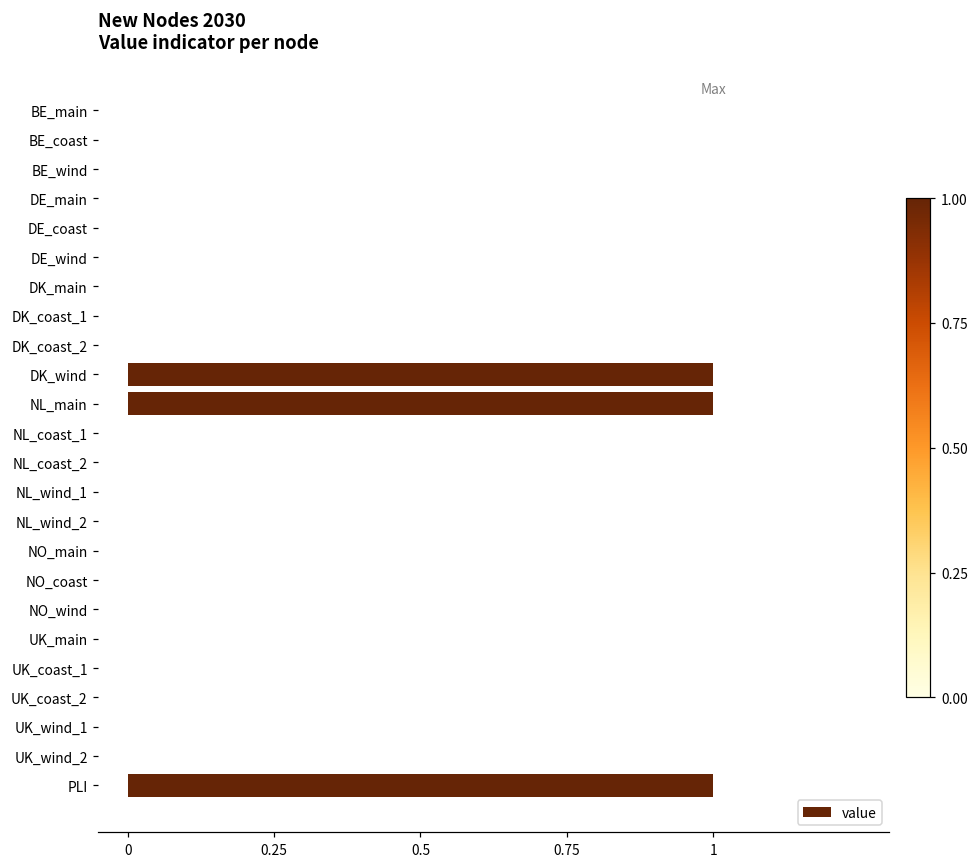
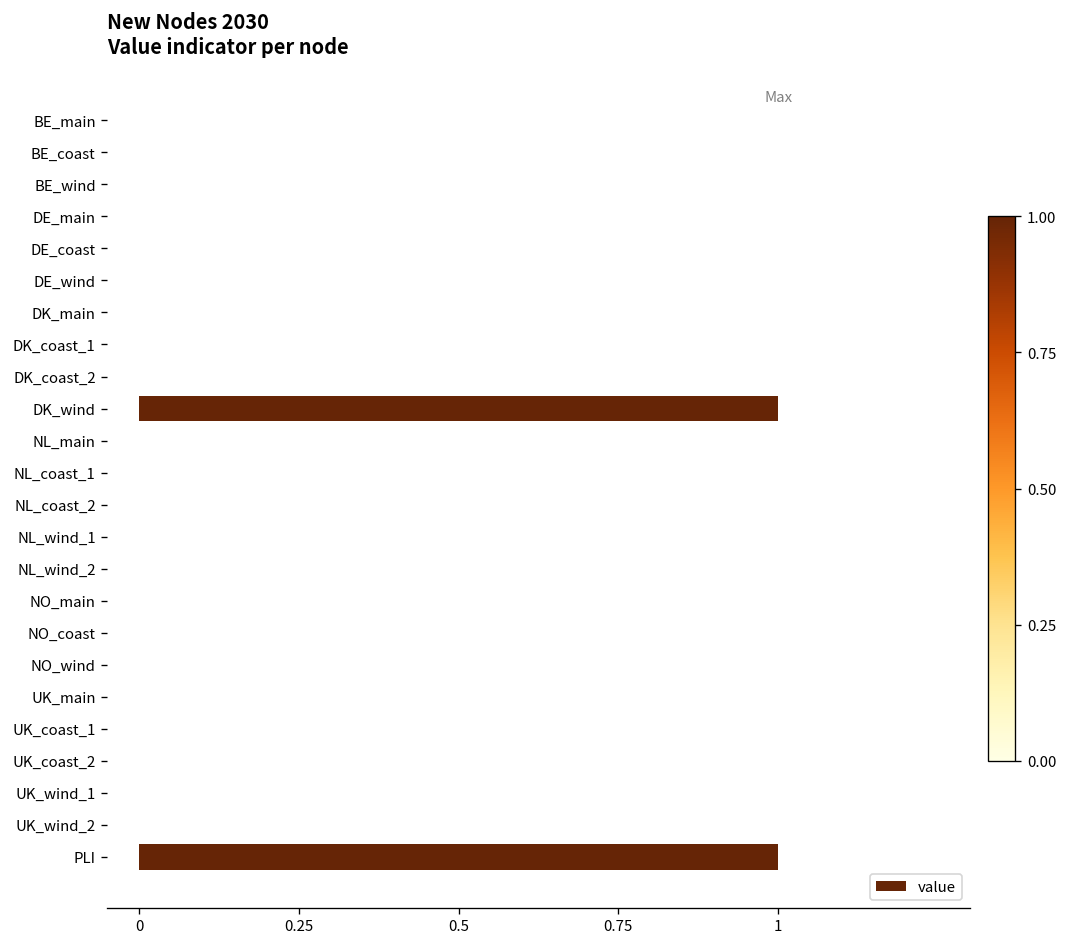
NL_main: 1 -> 0
